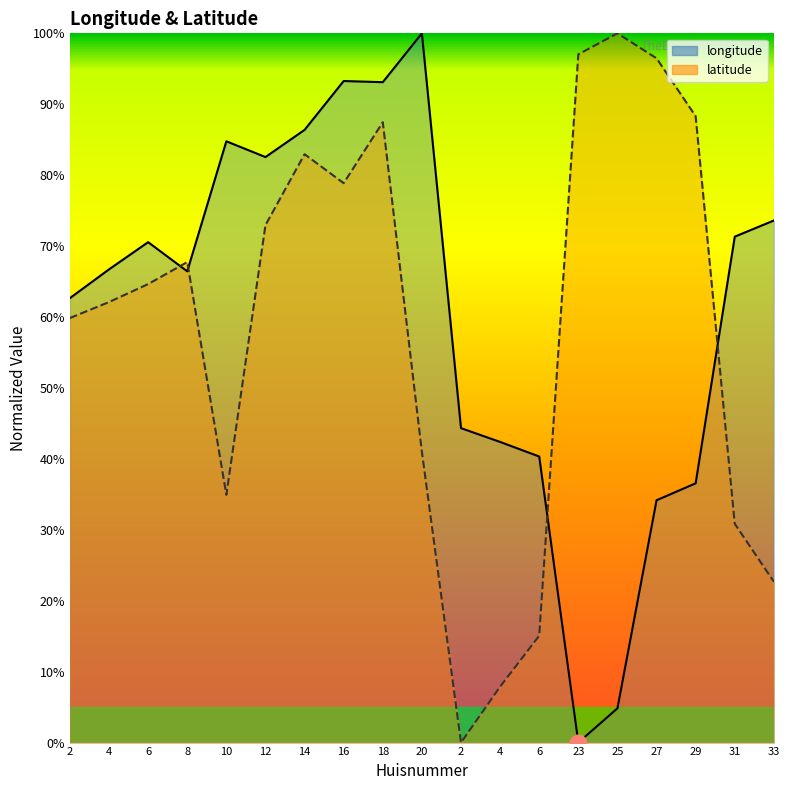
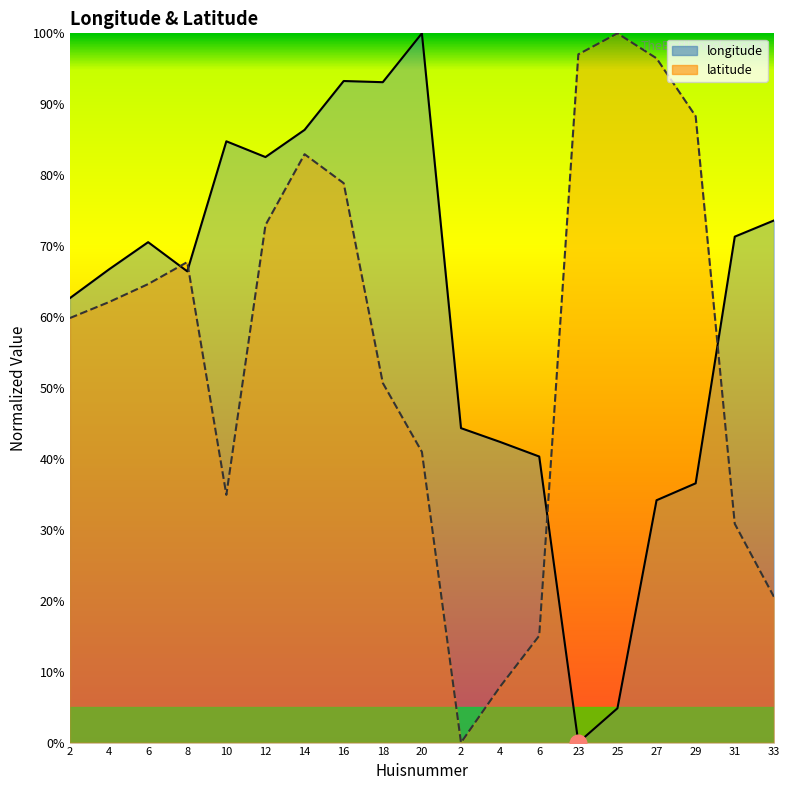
latitude, 18: 87% -> 51%
latitude, 33: 23% -> 21%
